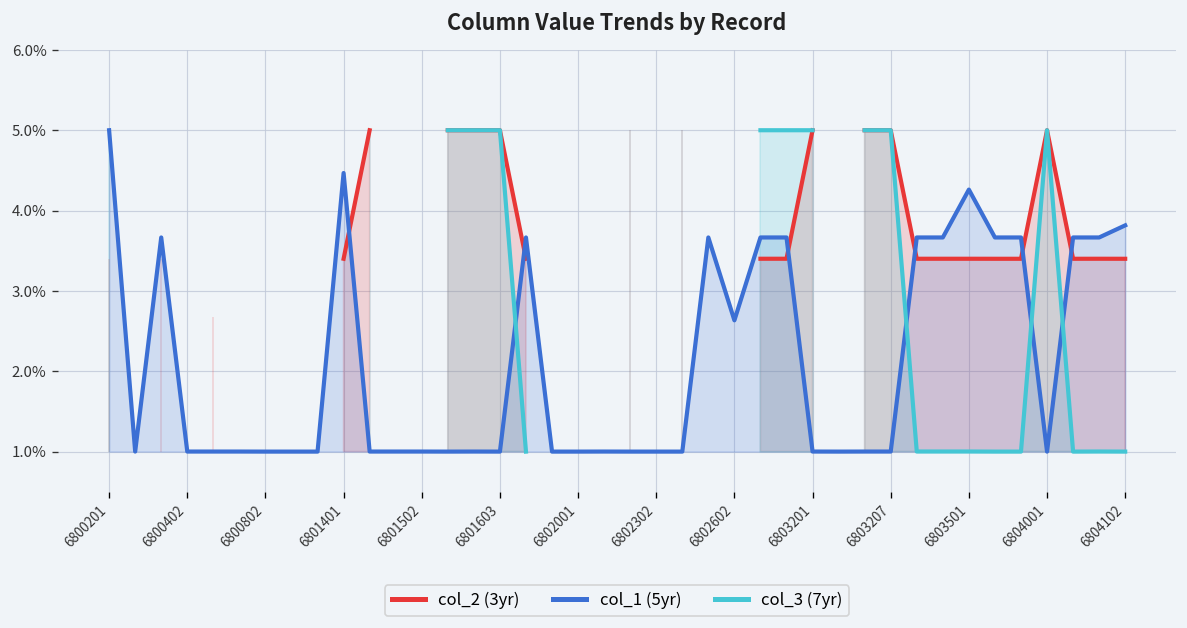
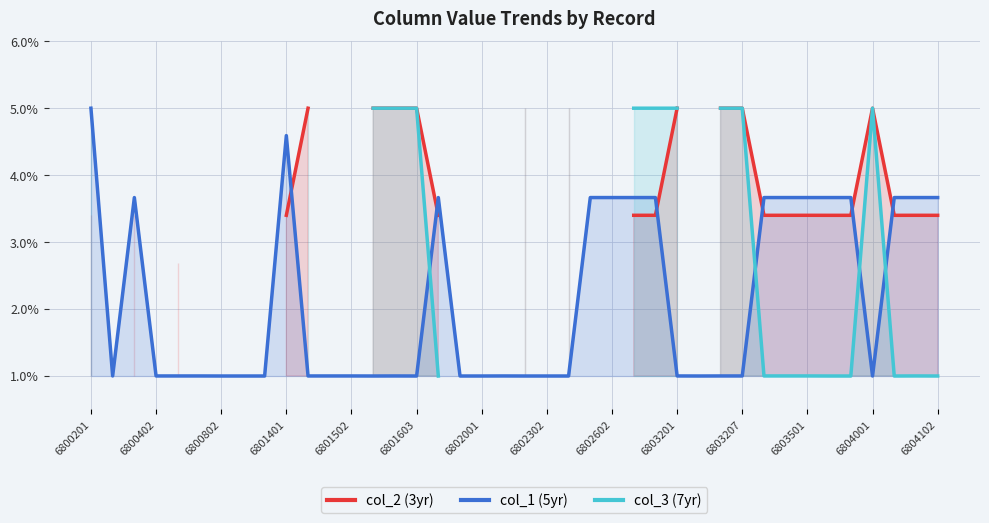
col_1 (5yr), 6801401: 4.5% -> 4.6%
col_1 (5yr), 6802602: 2.6% -> 3.7%
col_1 (5yr), 6803501: 4.3% -> 3.7%
col_1 (5yr), 6804102: 3.8% -> 3.7%
